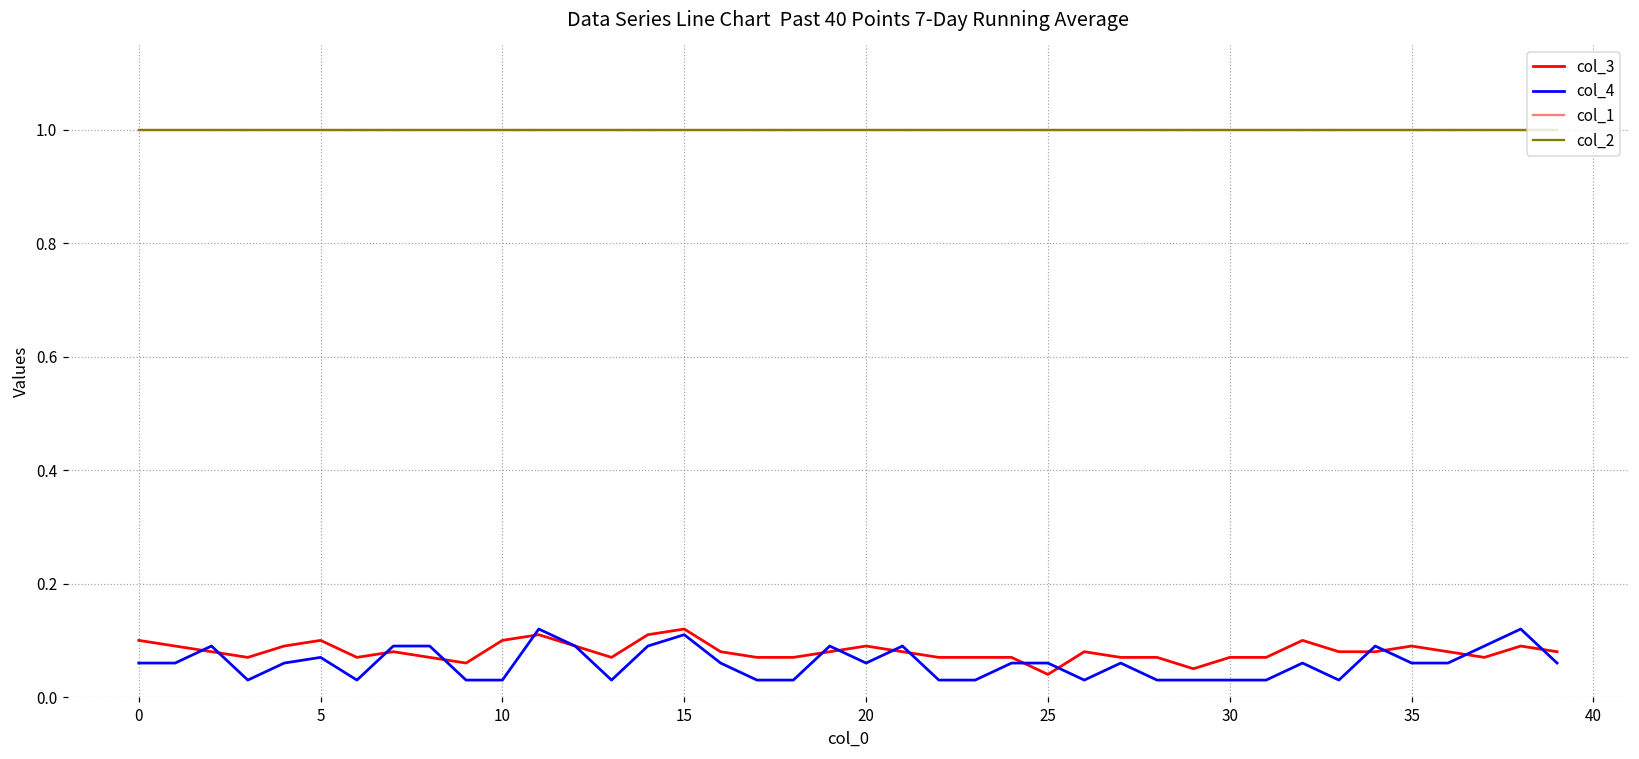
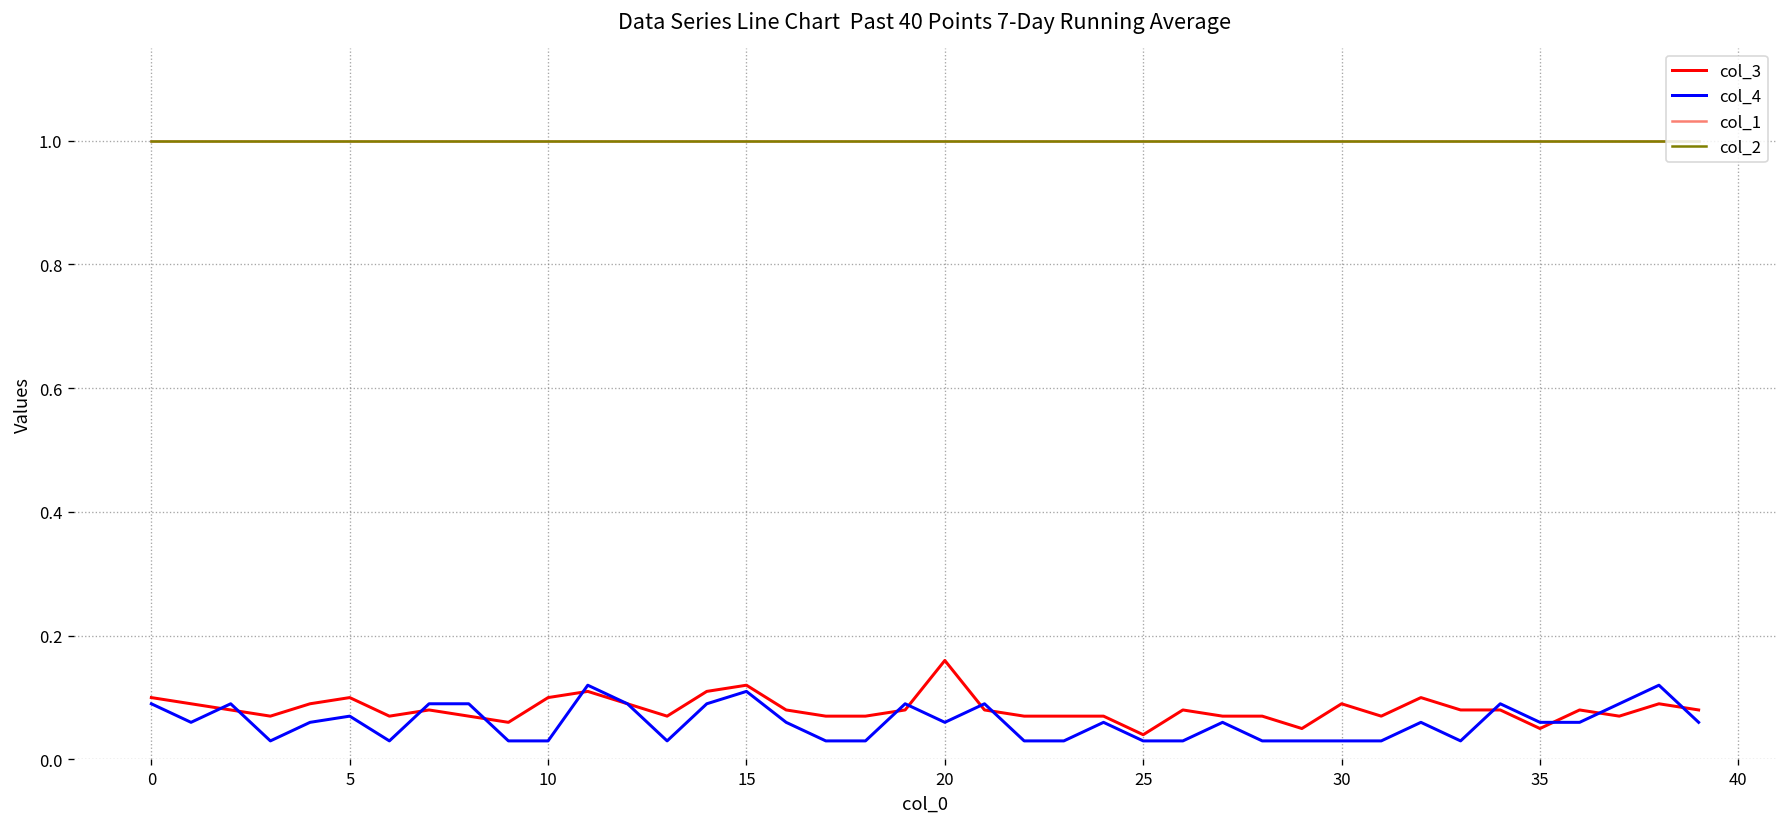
col_4, 0: 0.06 -> 0.09
col_3, 20: 0.09 -> 0.16
col_4, 25: 0.06 -> 0.03
col_3, 30: 0.07 -> 0.09
col_3, 35: 0.09 -> 0.05
